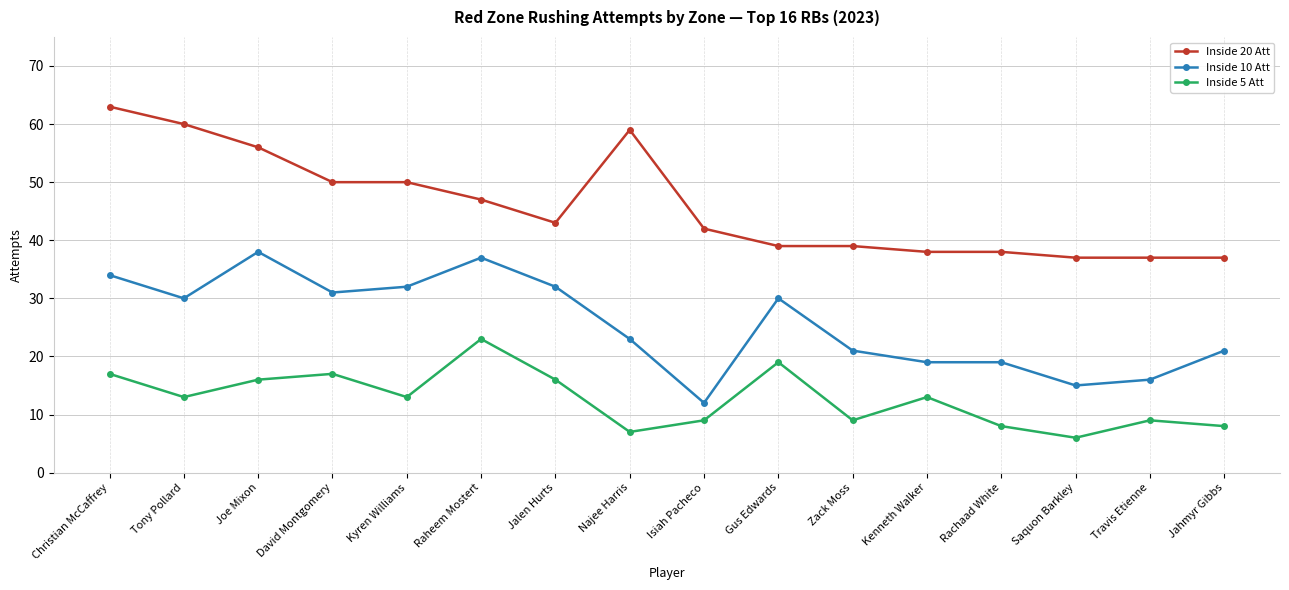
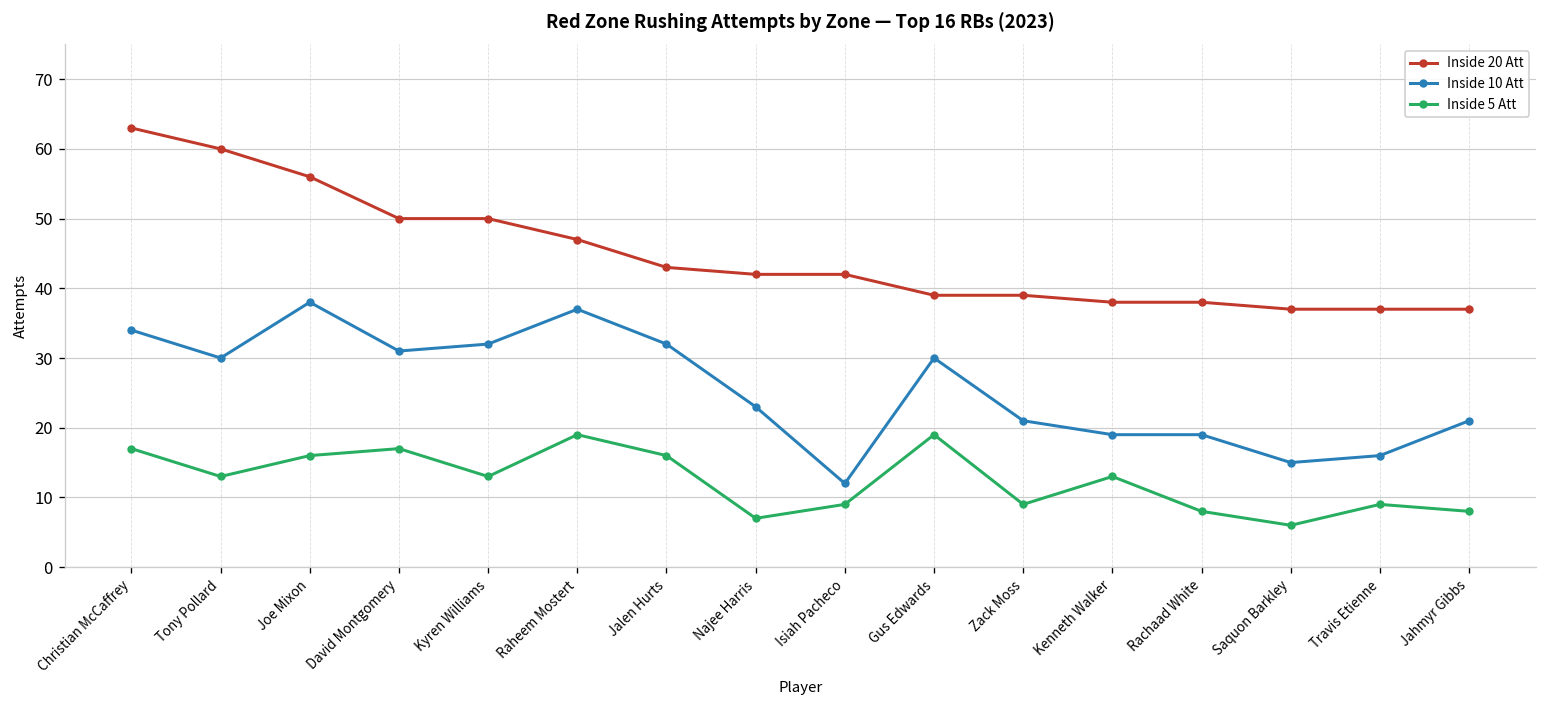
Inside 5 Att, Raheem Mostert: 23 -> 19
Inside 20 Att, Najee Harris: 59 -> 42
